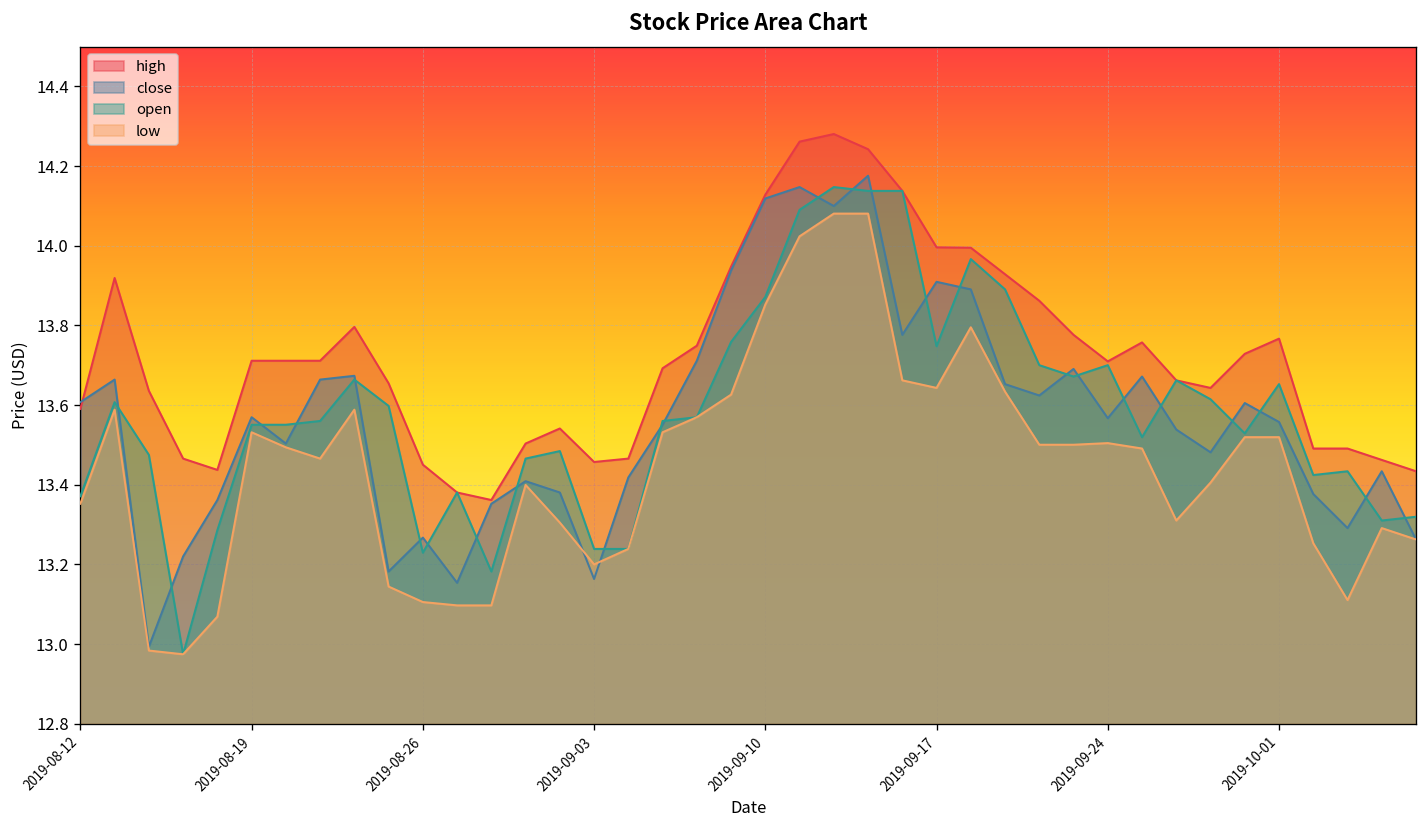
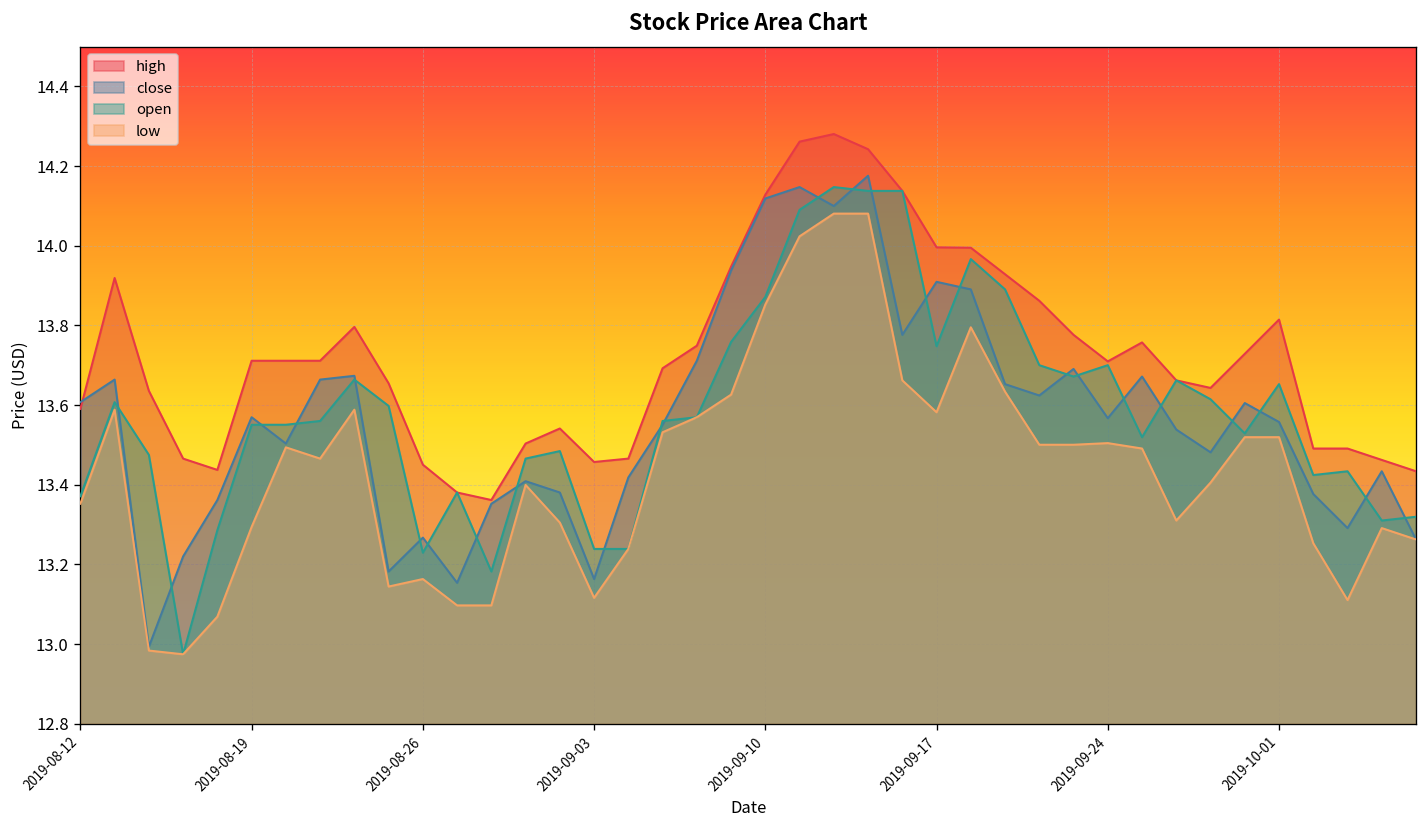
low, 2019-08-19: 13.53 -> 13.29
low, 2019-08-26: 13.11 -> 13.16
low, 2019-09-03: 13.20 -> 13.12
low, 2019-09-17: 13.64 -> 13.58
high, 2019-10-01: 13.77 -> 13.81
